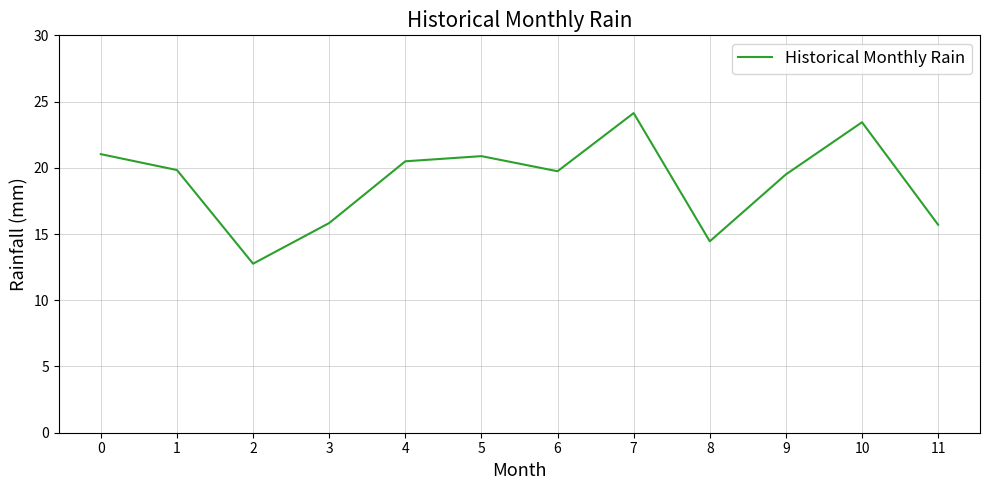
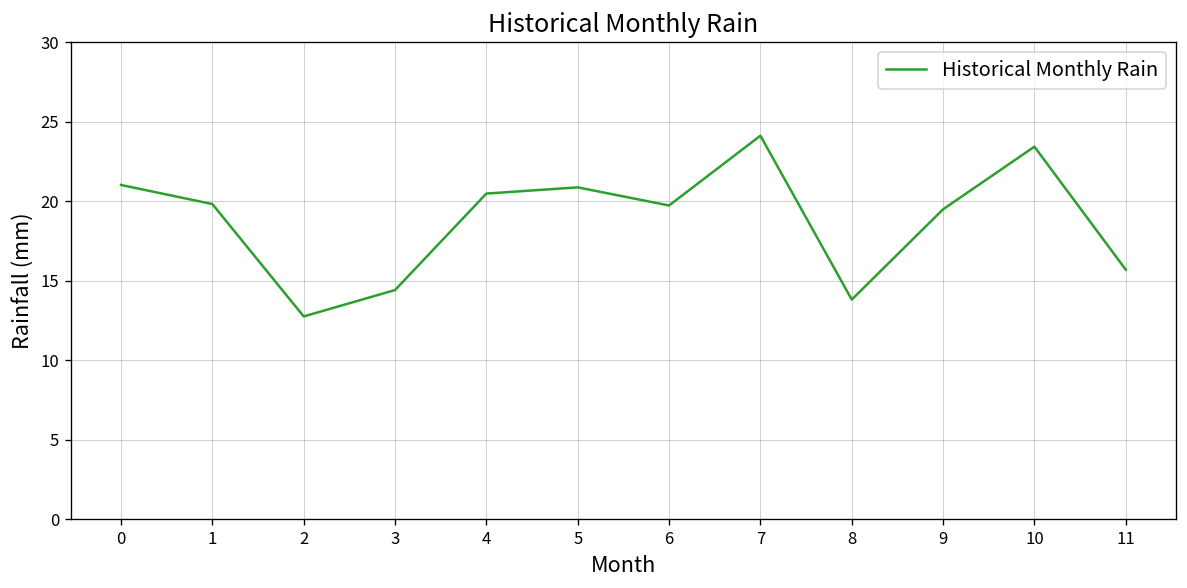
3: 15.8 -> 14.4
8: 14.5 -> 13.8
